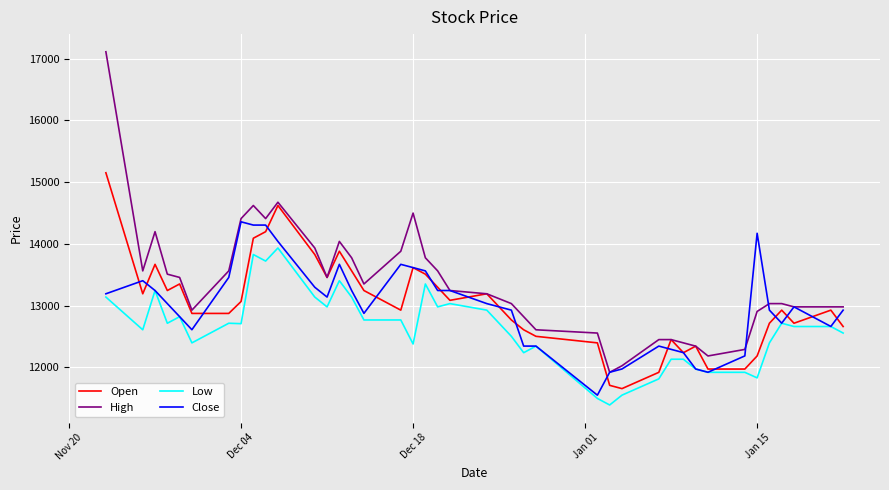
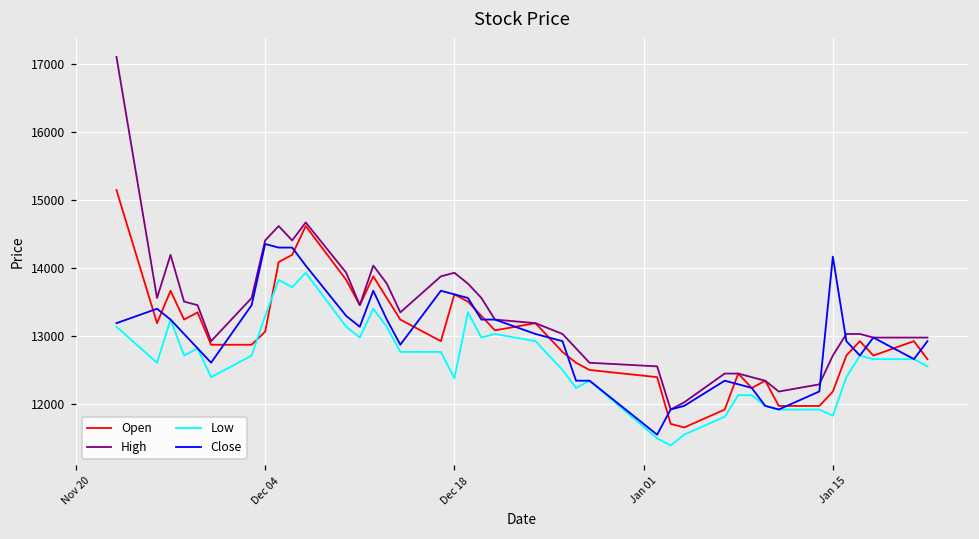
Low, Dec 04: 12700 -> 13300
High, Dec 18: 14500 -> 13900
High, Jan 15: 12900 -> 12700
